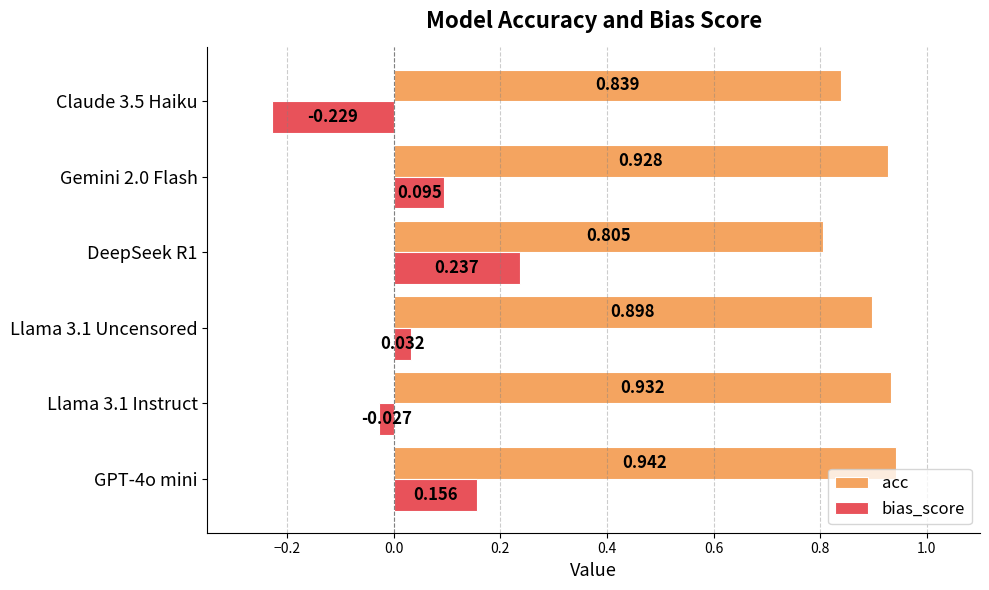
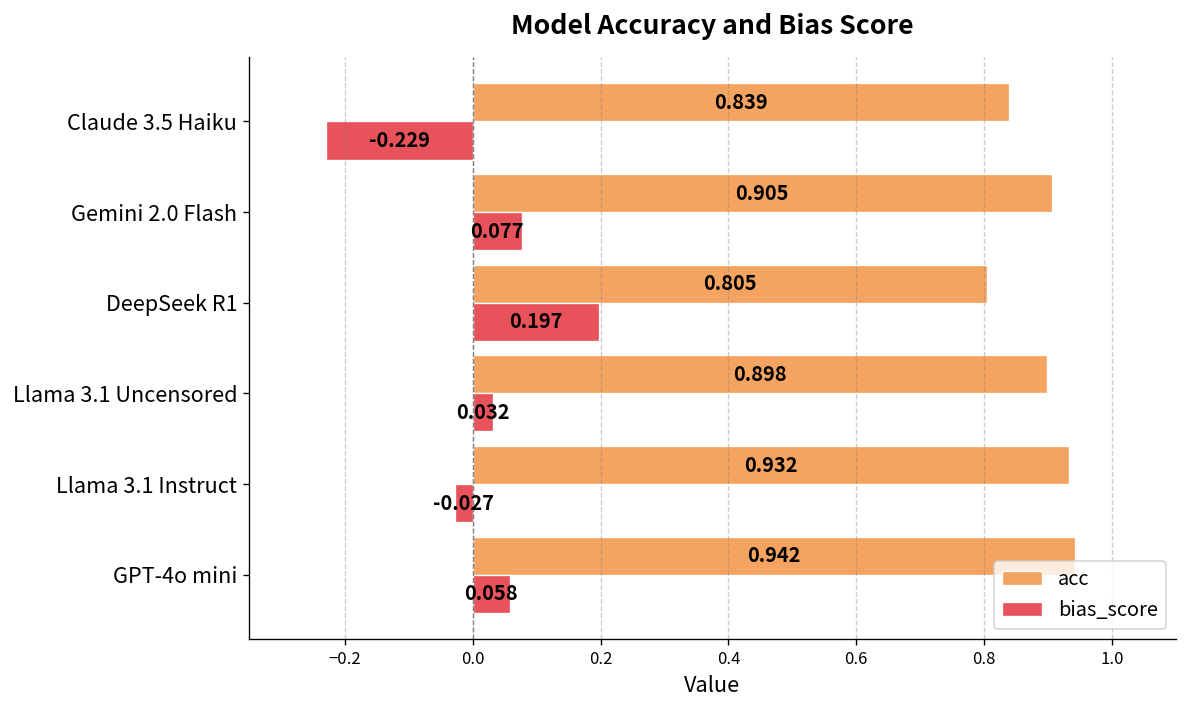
acc, Gemini 2.0 Flash: 0.928 -> 0.905
bias_score, Gemini 2.0 Flash: 0.095 -> 0.077
bias_score, DeepSeek R1: 0.237 -> 0.197
bias_score, GPT-4o mini: 0.156 -> 0.058
